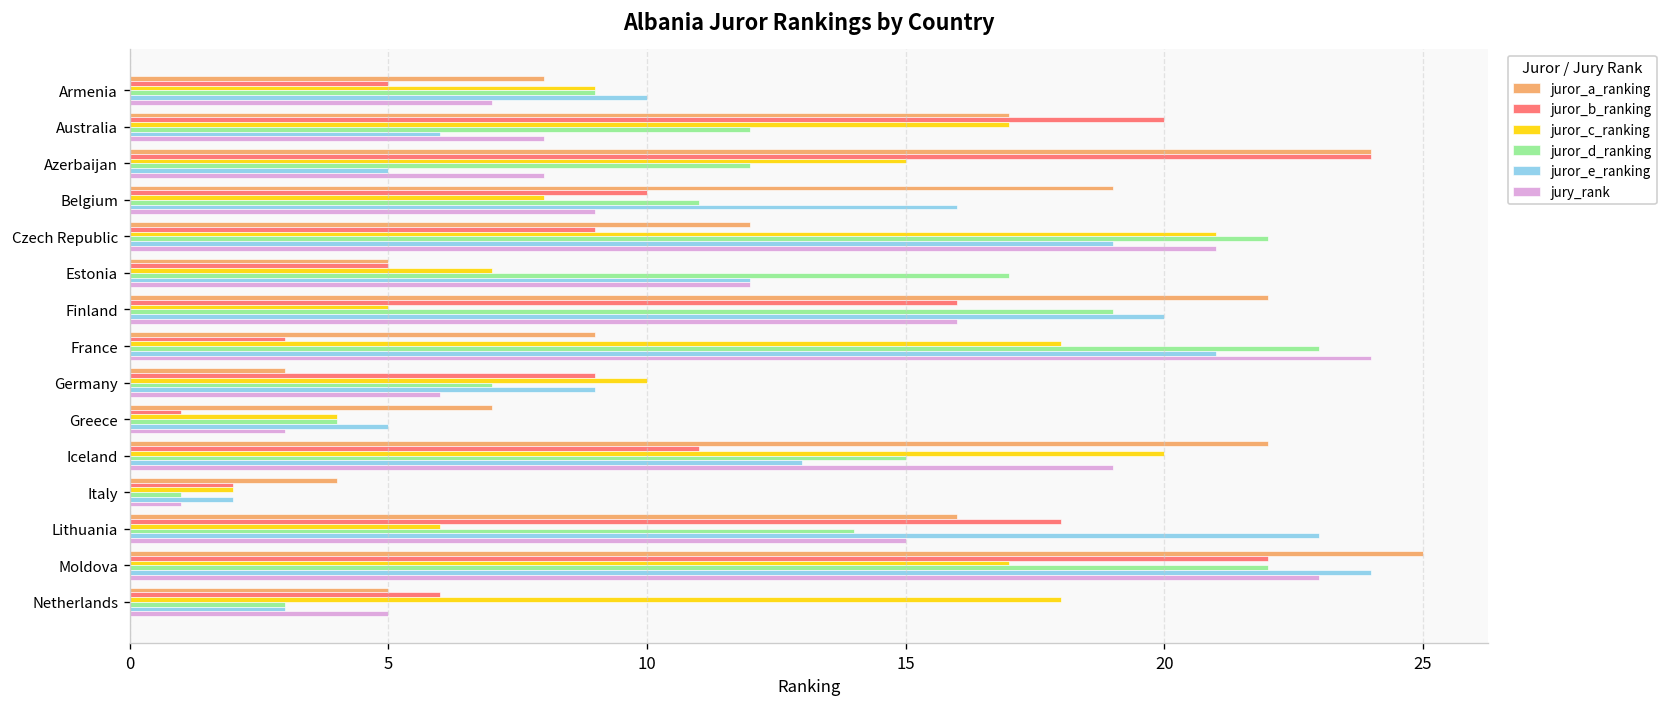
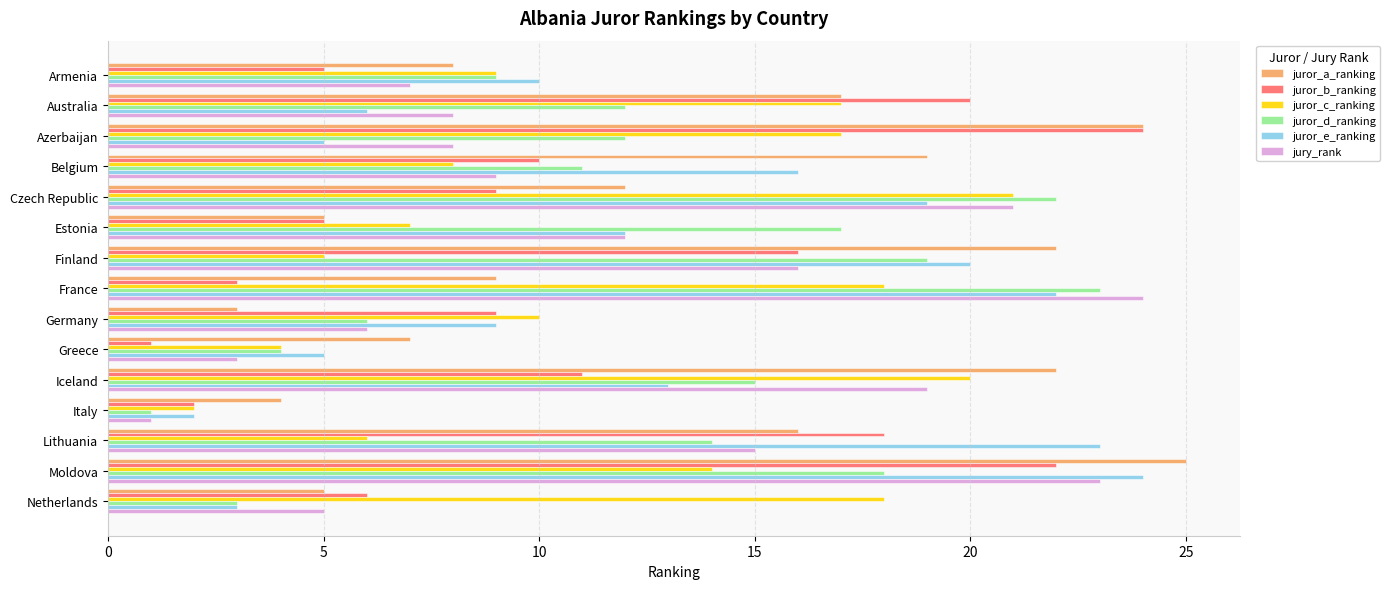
juror_c_ranking, Azerbaijan: 15 -> 17
juror_e_ranking, France: 21 -> 22
juror_d_ranking, Germany: 7 -> 6
juror_c_ranking, Moldova: 17 -> 14
juror_d_ranking, Moldova: 22 -> 18
